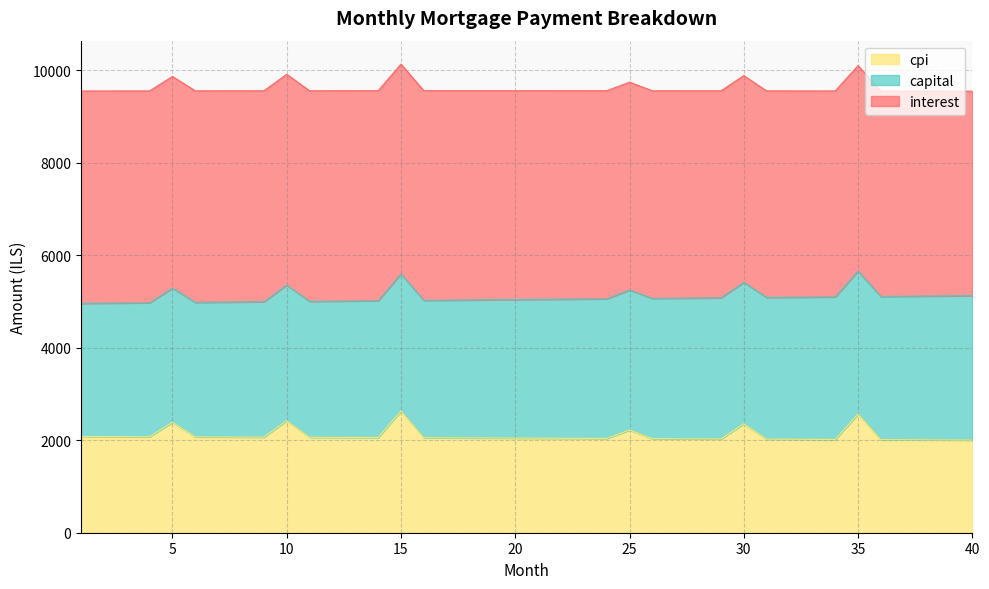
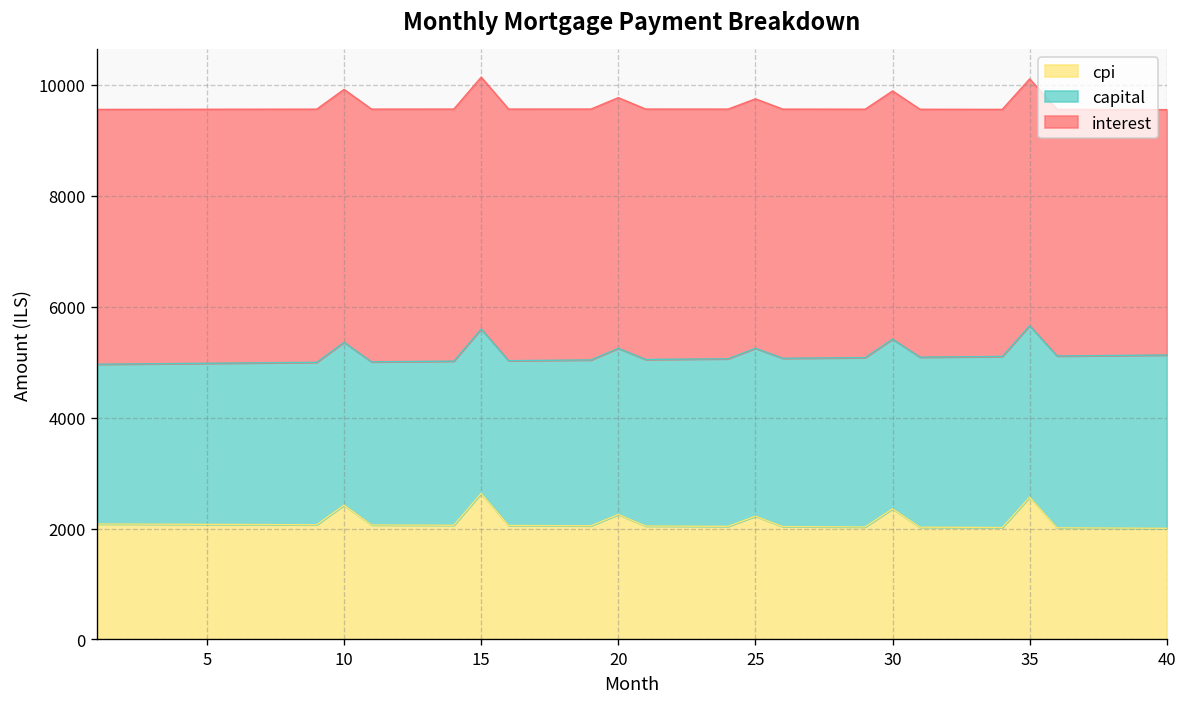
cpi, 5: 2400 -> 2100
cpi, 20: 2000 -> 2300
